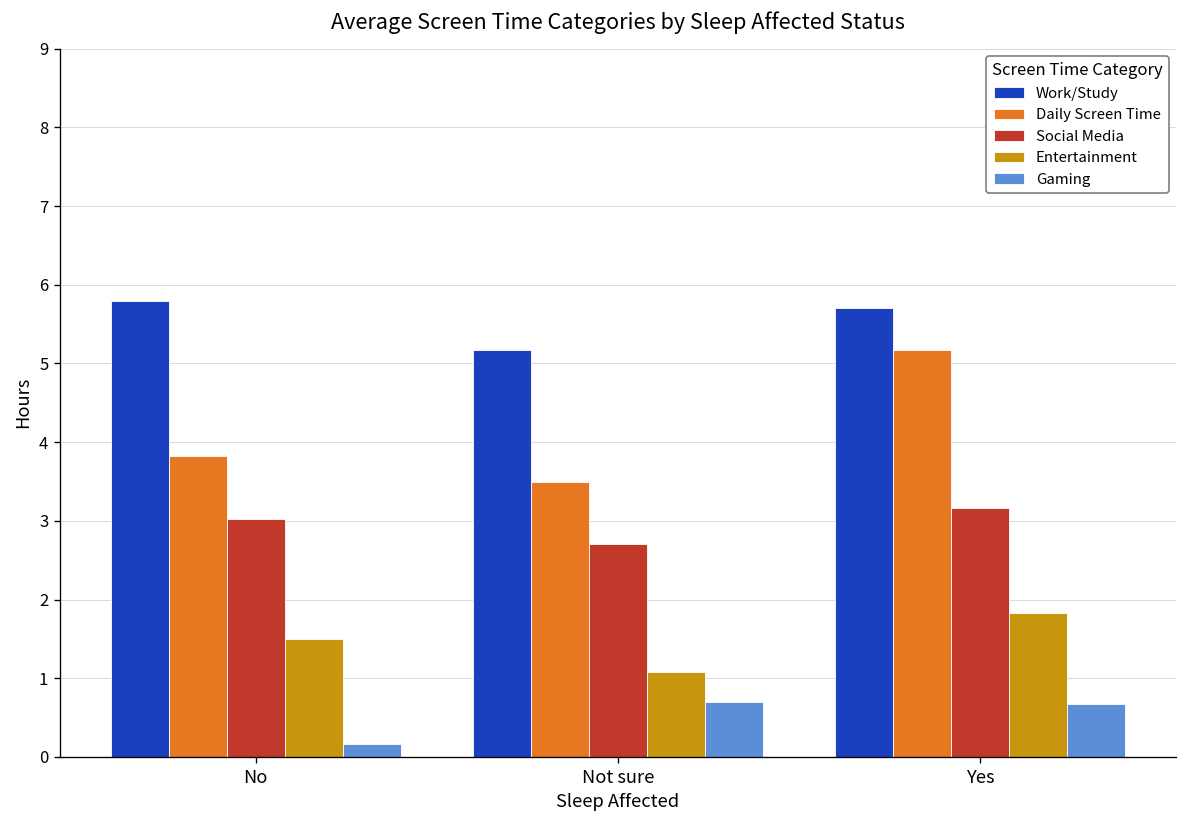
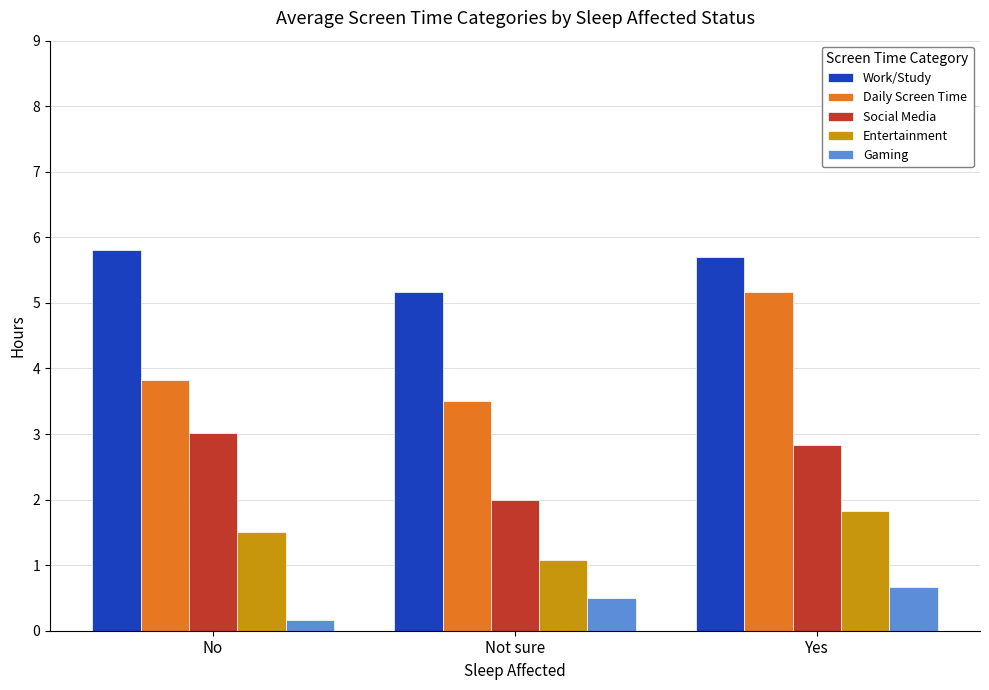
Social Media, Not sure: 2.7 -> 2.0
Gaming, Not sure: 0.7 -> 0.5
Social Media, Yes: 3.2 -> 2.8
